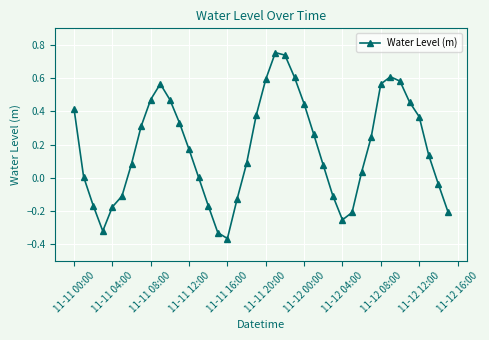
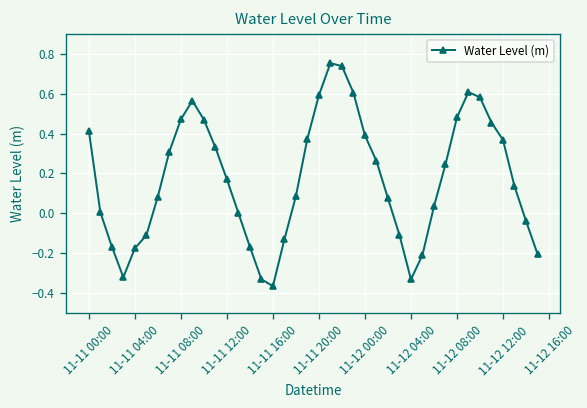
11-12 00:00: 0.45 -> 0.39
11-12 04:00: -0.25 -> -0.33
11-12 08:00: 0.56 -> 0.48
